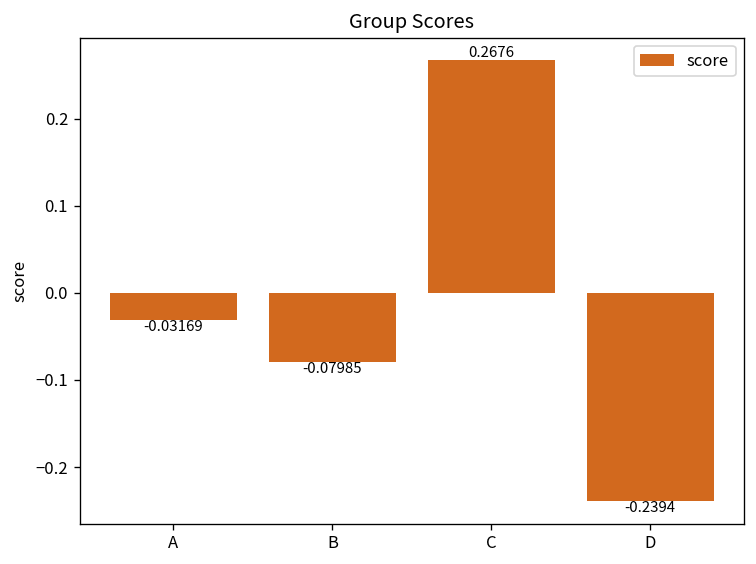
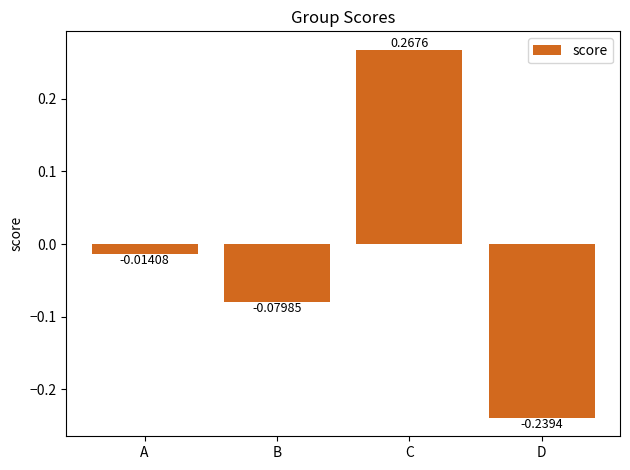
A: -0.03169 -> -0.01408
